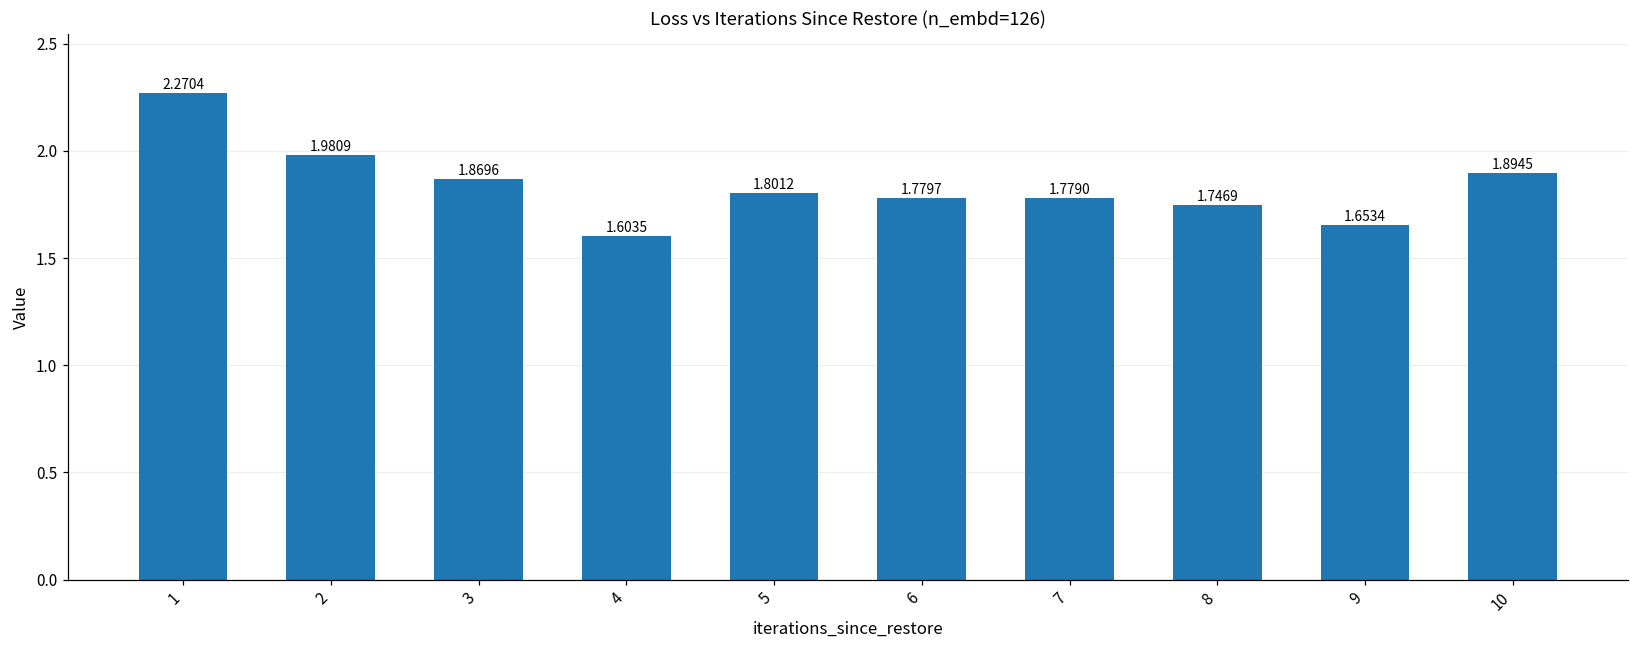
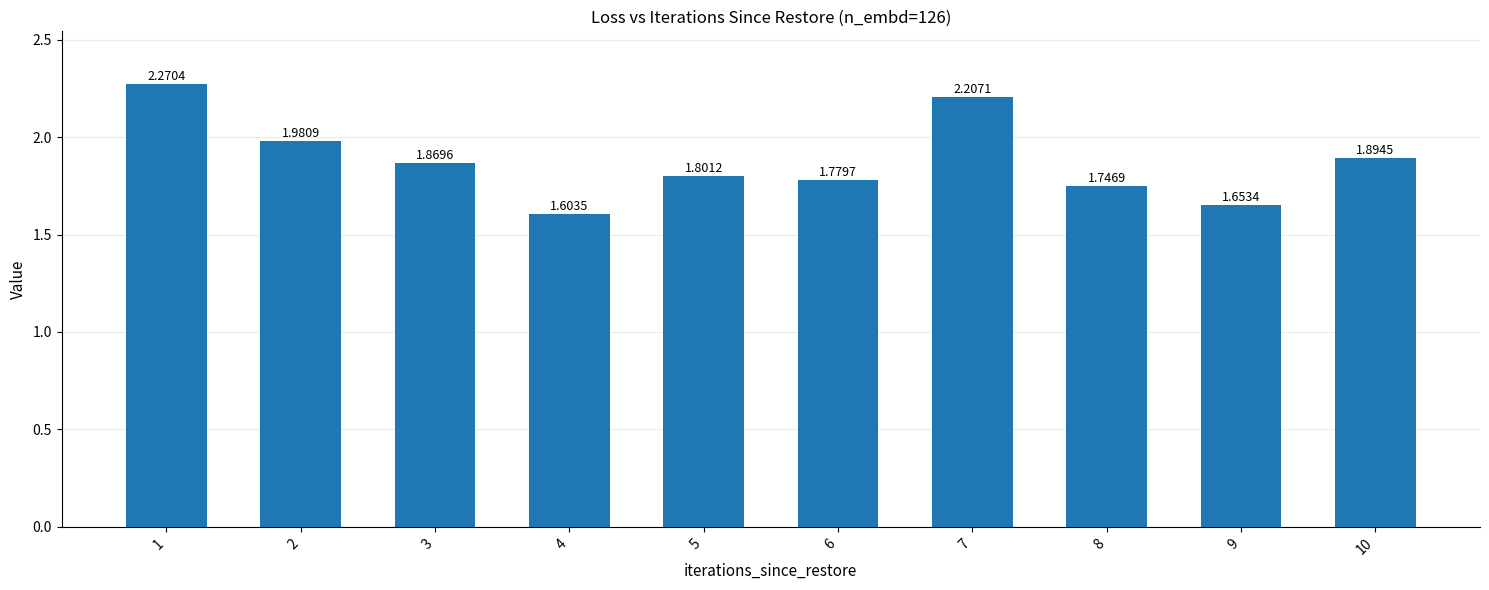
7: 1.7790 -> 2.2071
